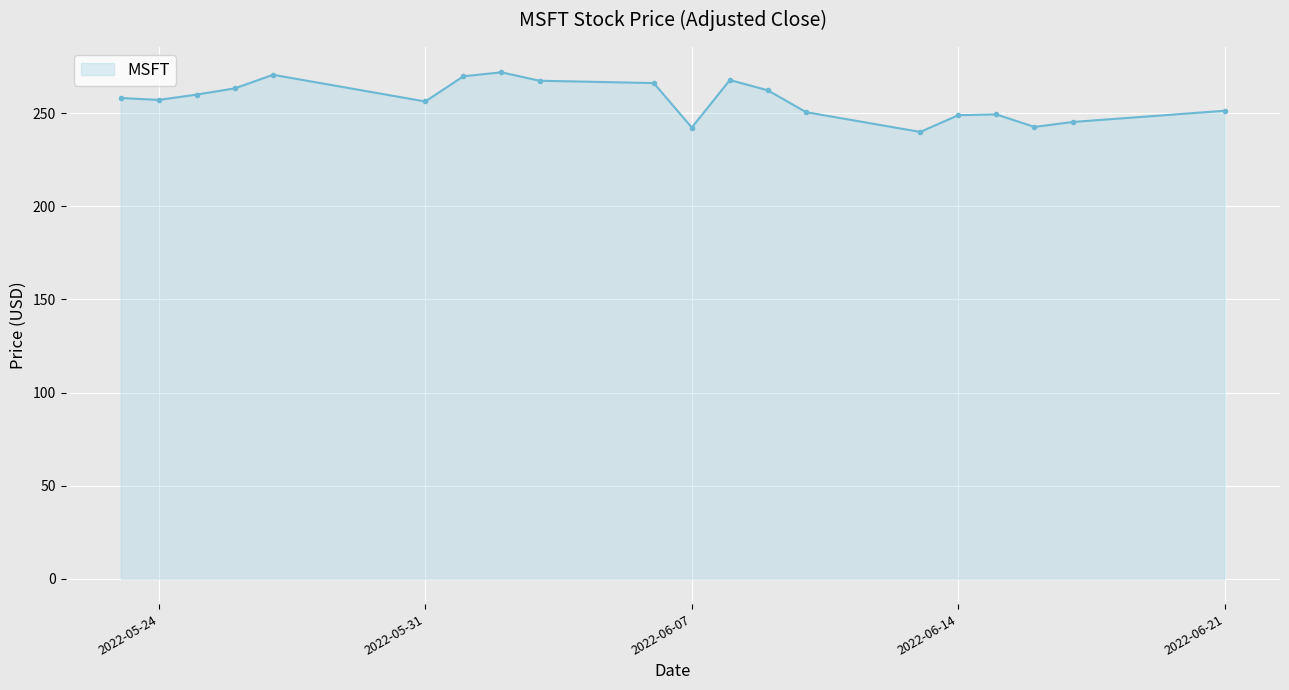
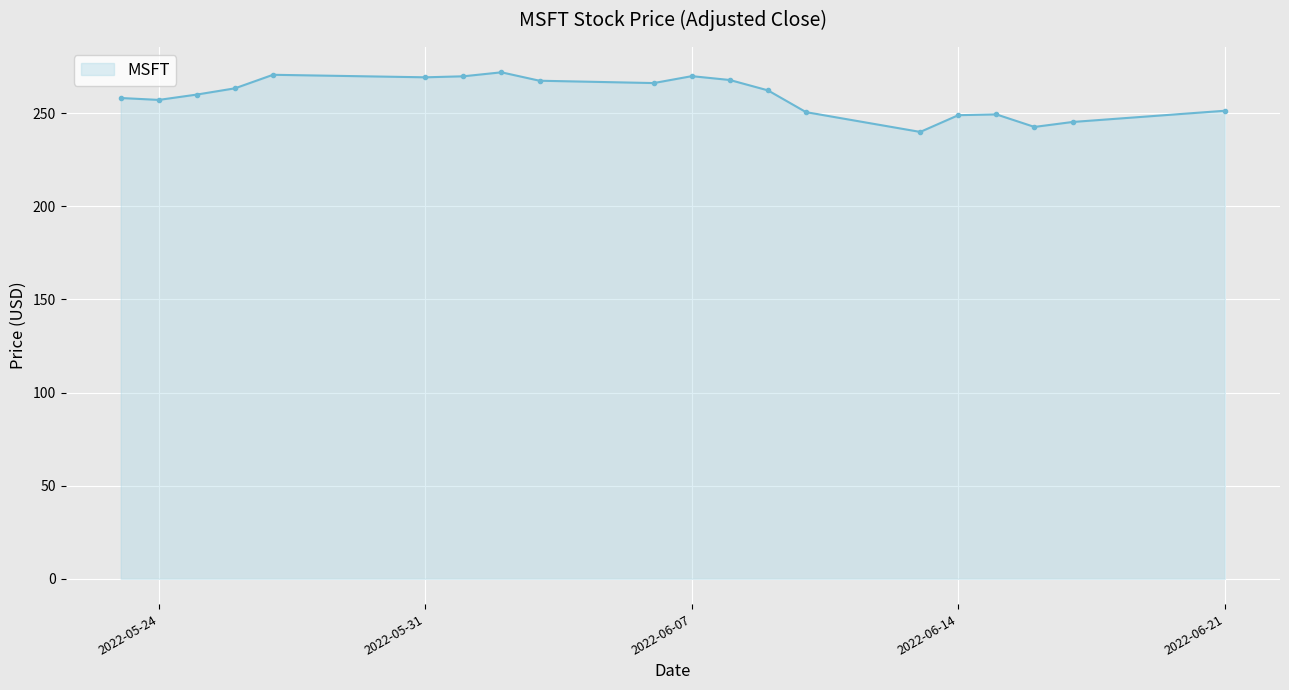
2022-05-31: 256 -> 269
2022-06-07: 242 -> 270
